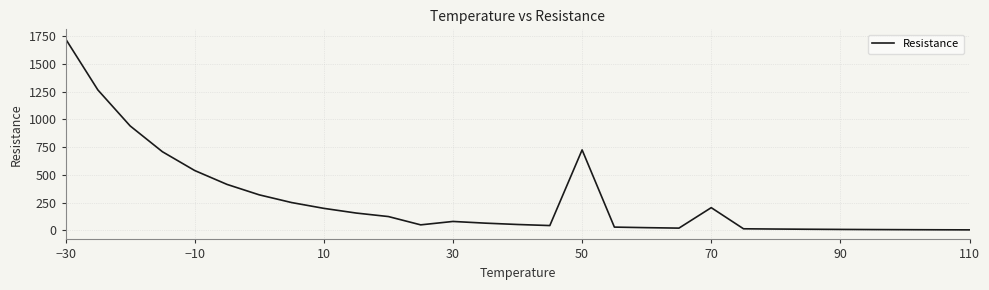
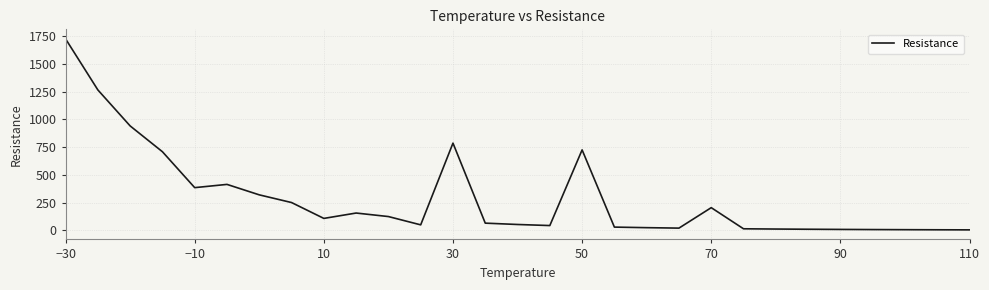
−10: 540 -> 390
10: 200 -> 110
30: 80 -> 790
